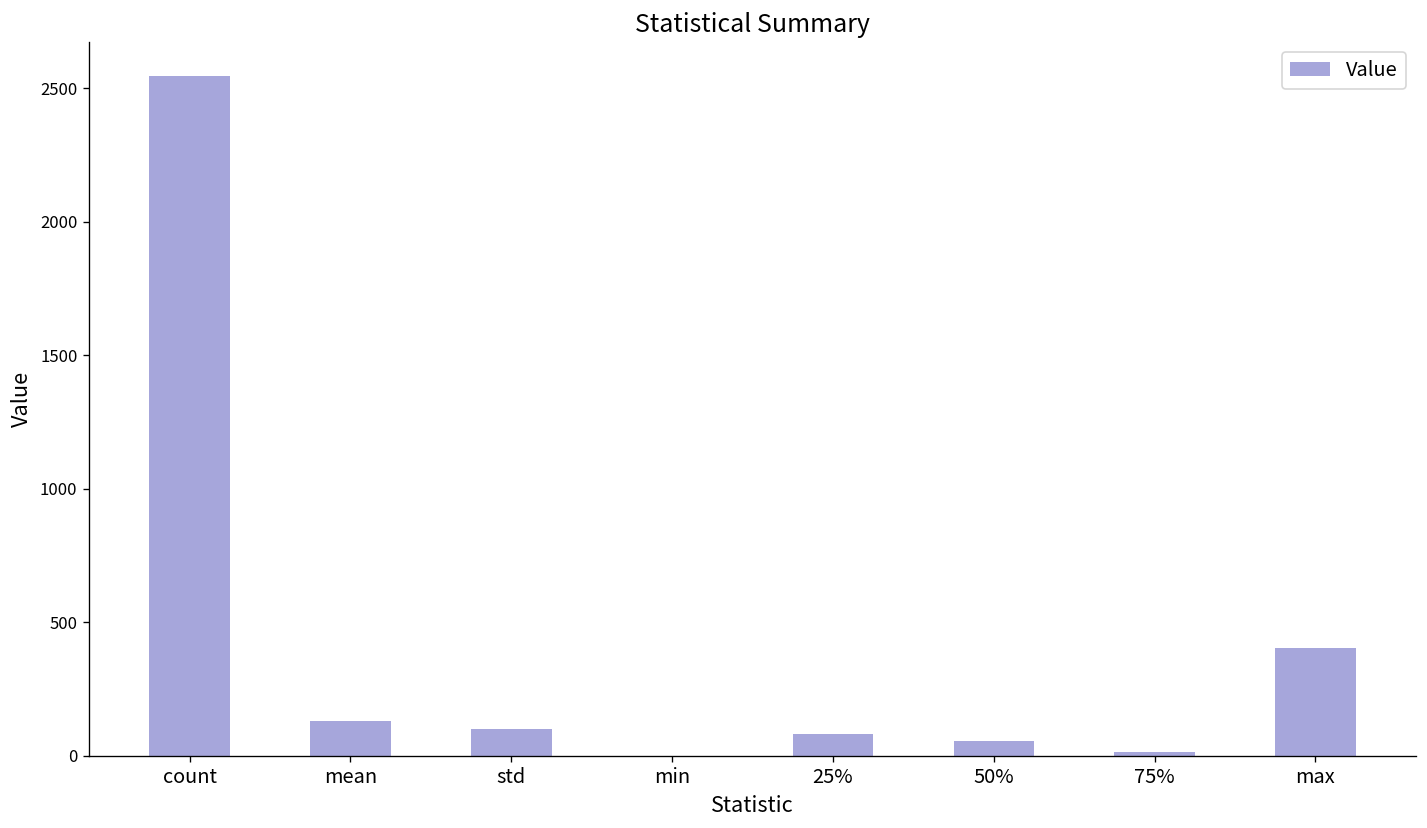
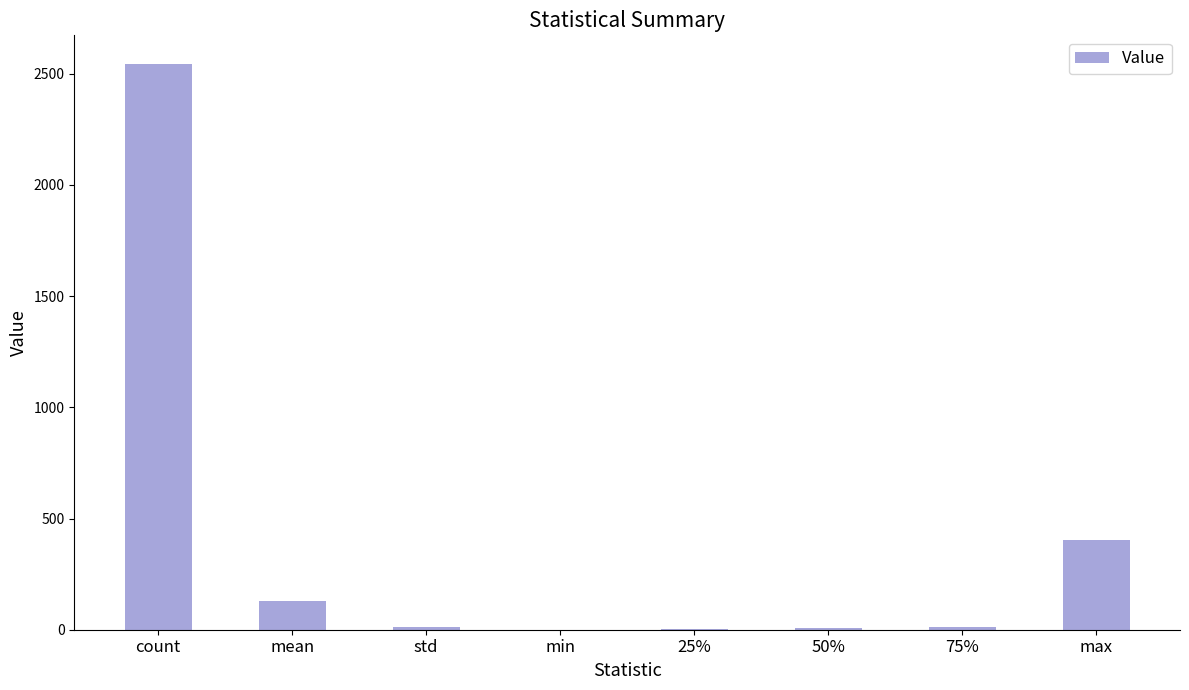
std: 100 -> 10
25%: 80 -> 0
50%: 60 -> 10
